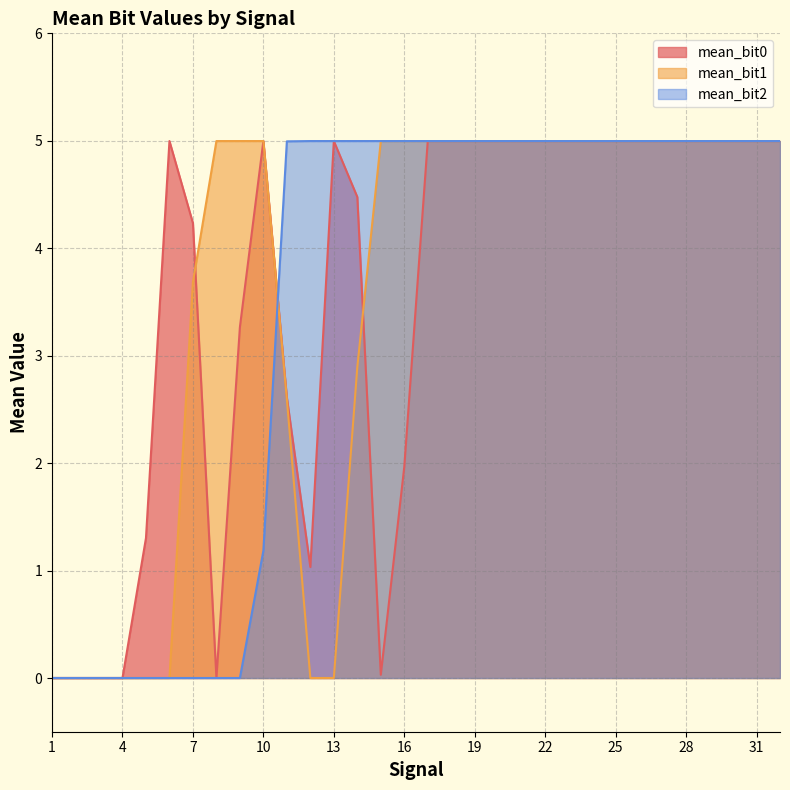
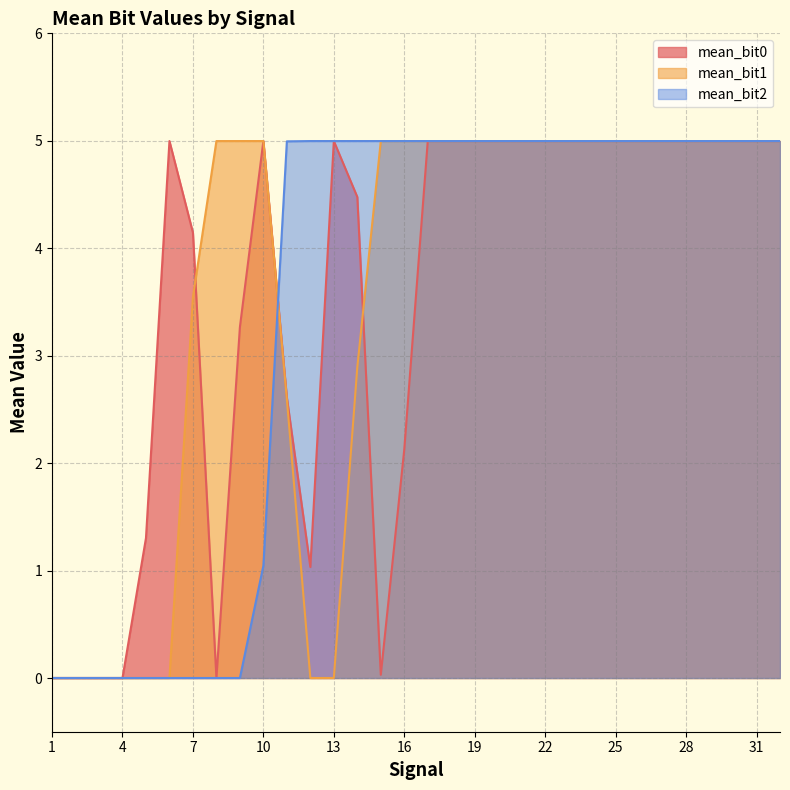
mean_bit0, 7: 4.23 -> 4.15
mean_bit1, 7: 3.68 -> 3.54
mean_bit2, 10: 1.19 -> 1.05
mean_bit0, 16: 1.96 -> 2.13
